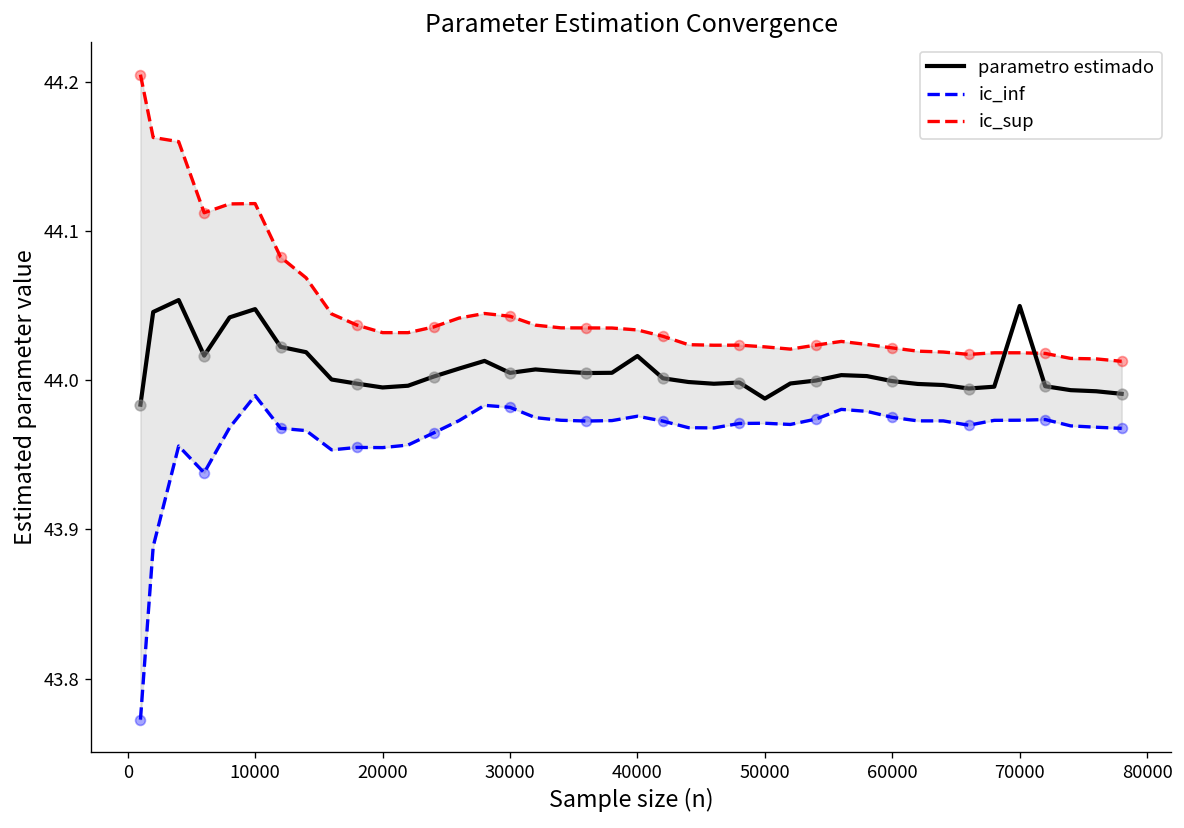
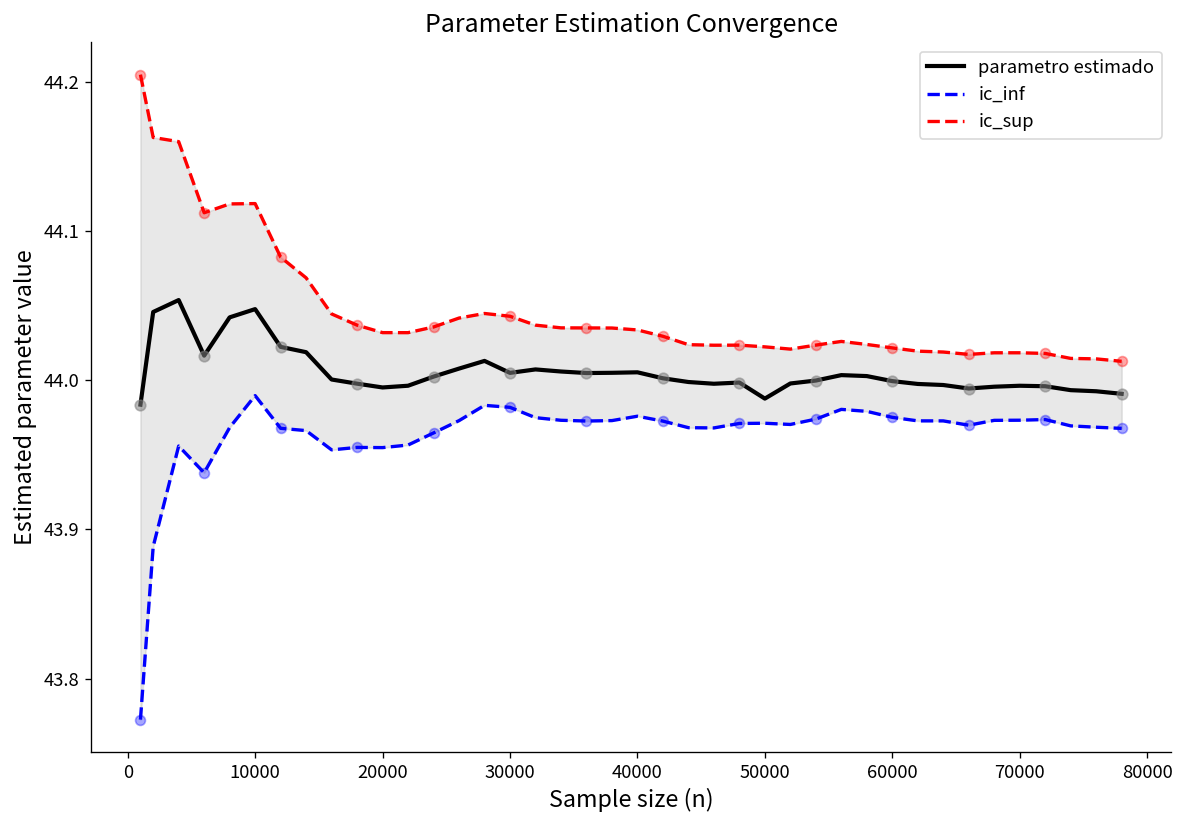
parametro estimado, 40000: 44.016 -> 44.005
parametro estimado, 70000: 44.050 -> 43.996
